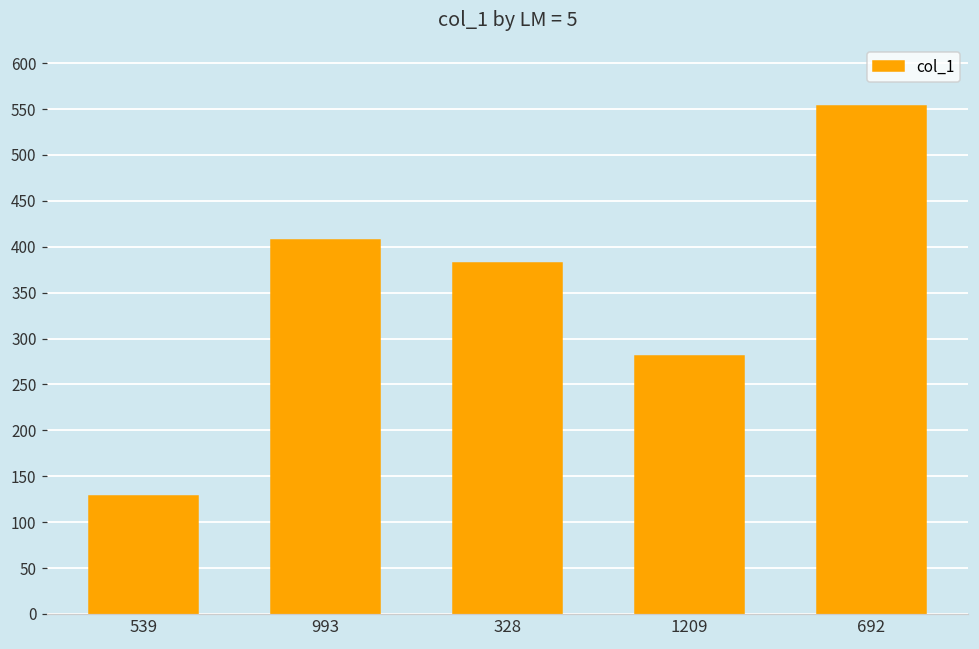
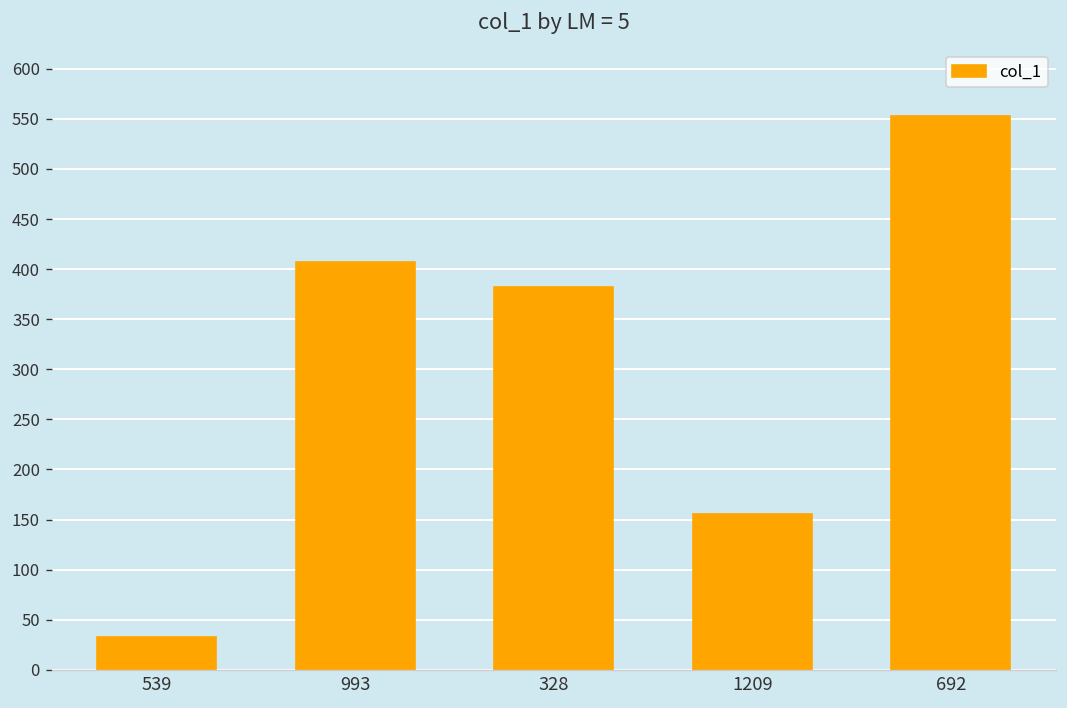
539: 130 -> 30
1209: 280 -> 160
